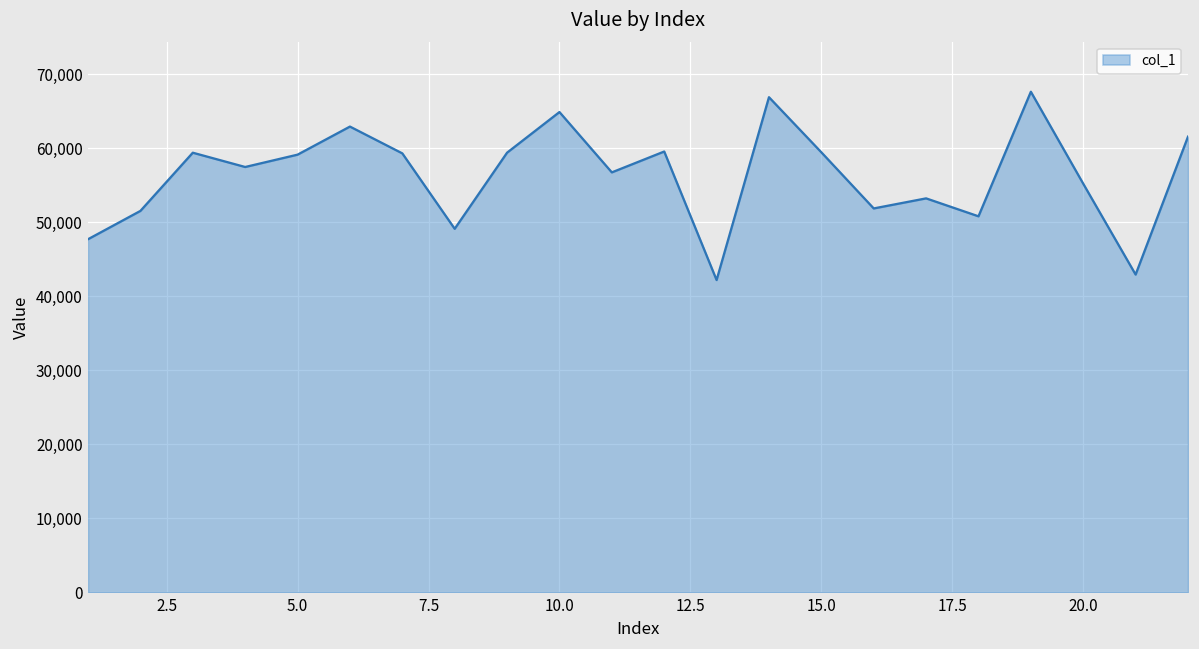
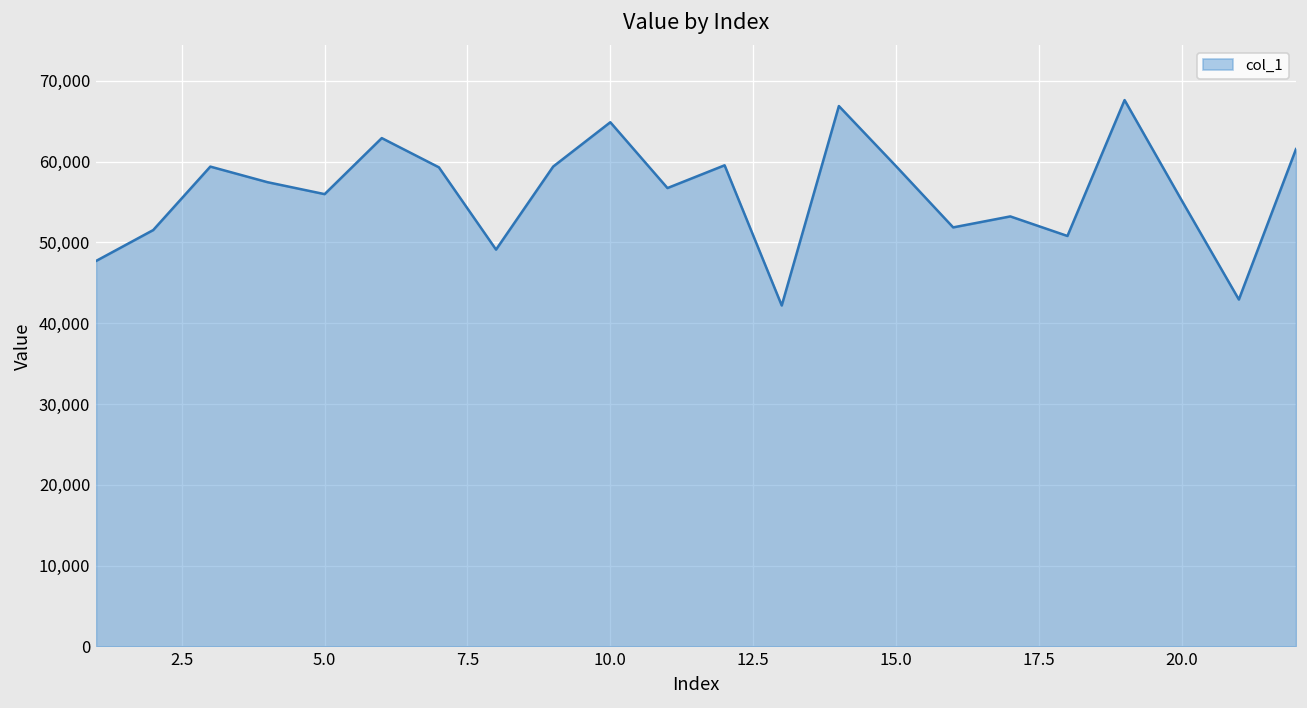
5.0: 59,000 -> 56,000
